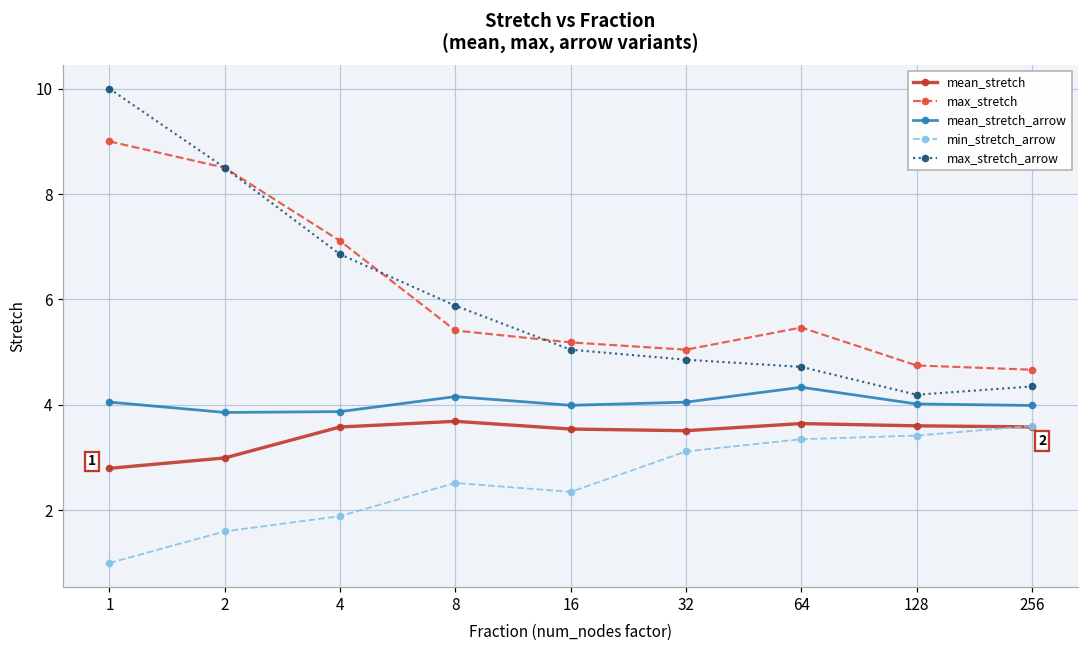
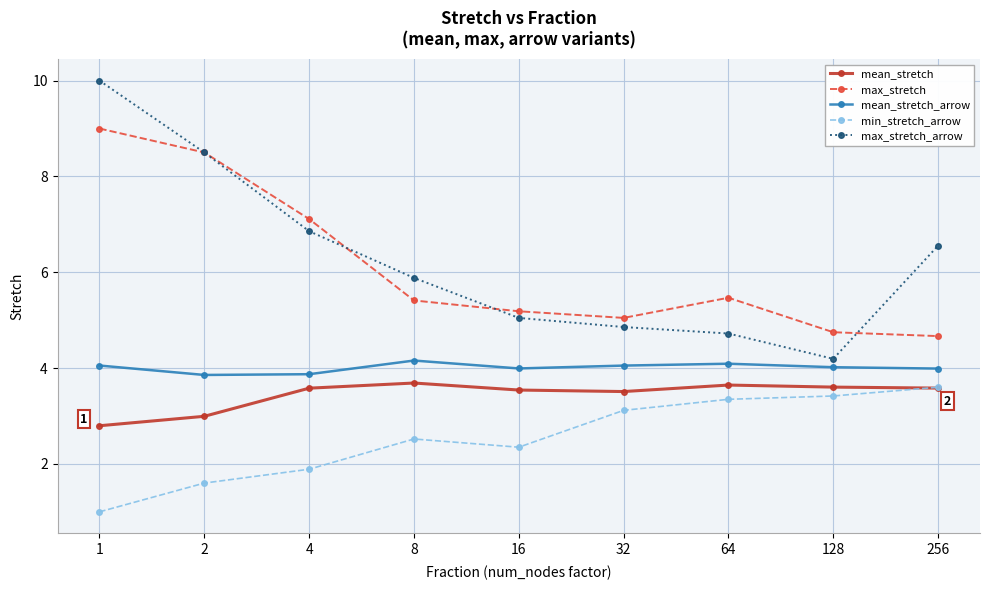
mean_stretch_arrow, 64: 4.3 -> 4.1
max_stretch_arrow, 256: 4.3 -> 6.6
